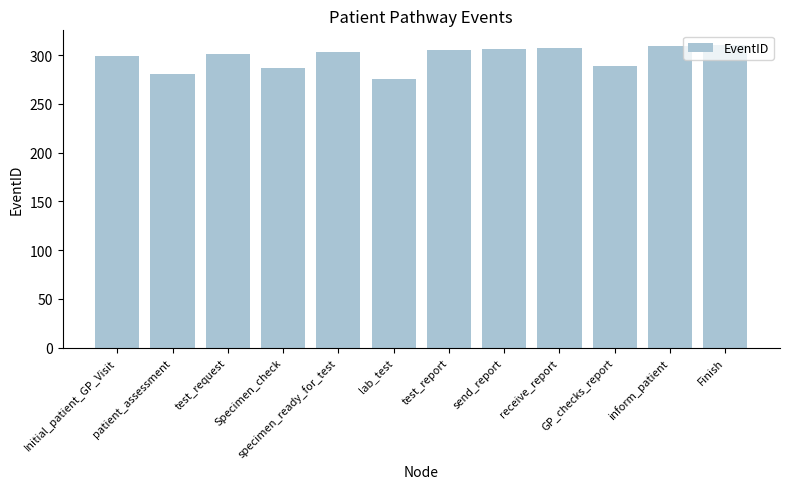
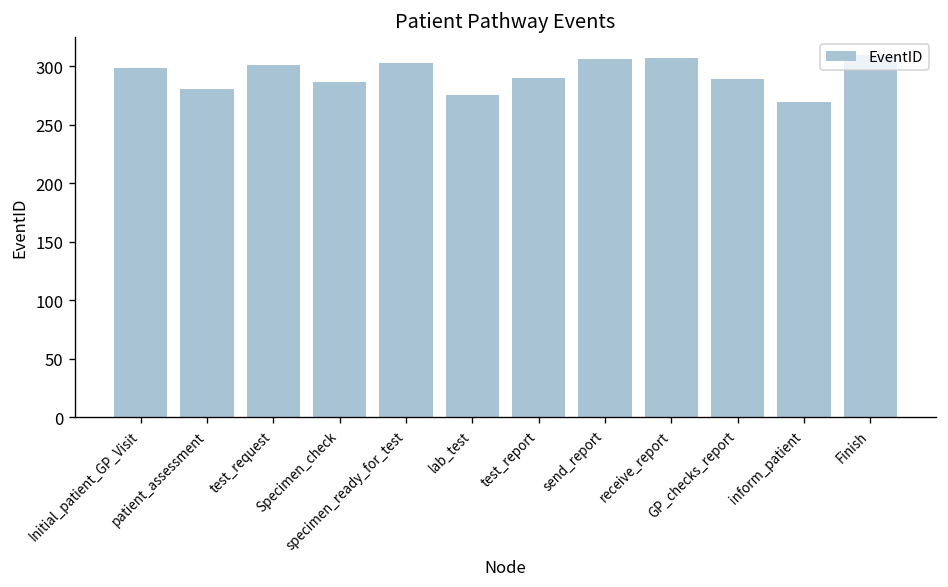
test_report: 310 -> 290
inform_patient: 310 -> 270
